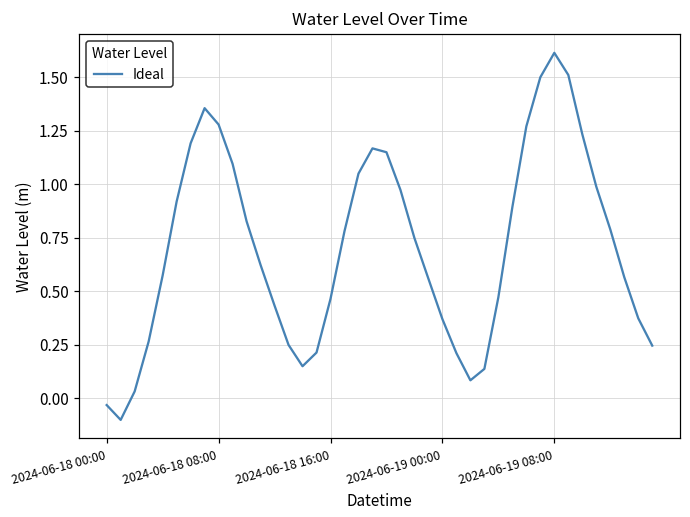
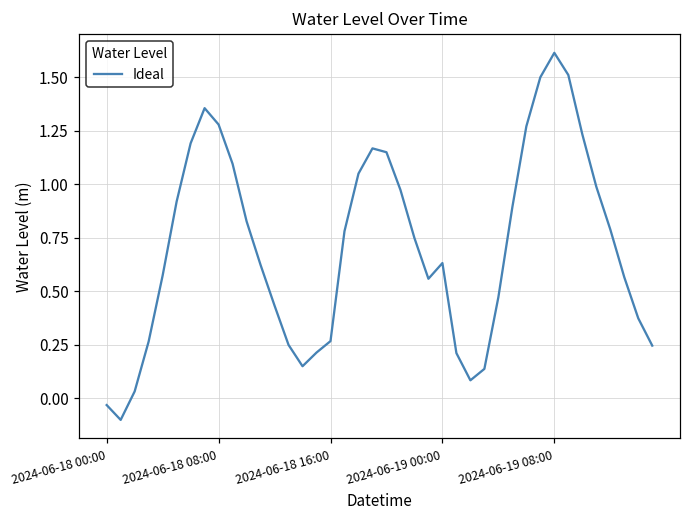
2024-06-18 16:00: 0.46 -> 0.27
2024-06-19 00:00: 0.37 -> 0.63
